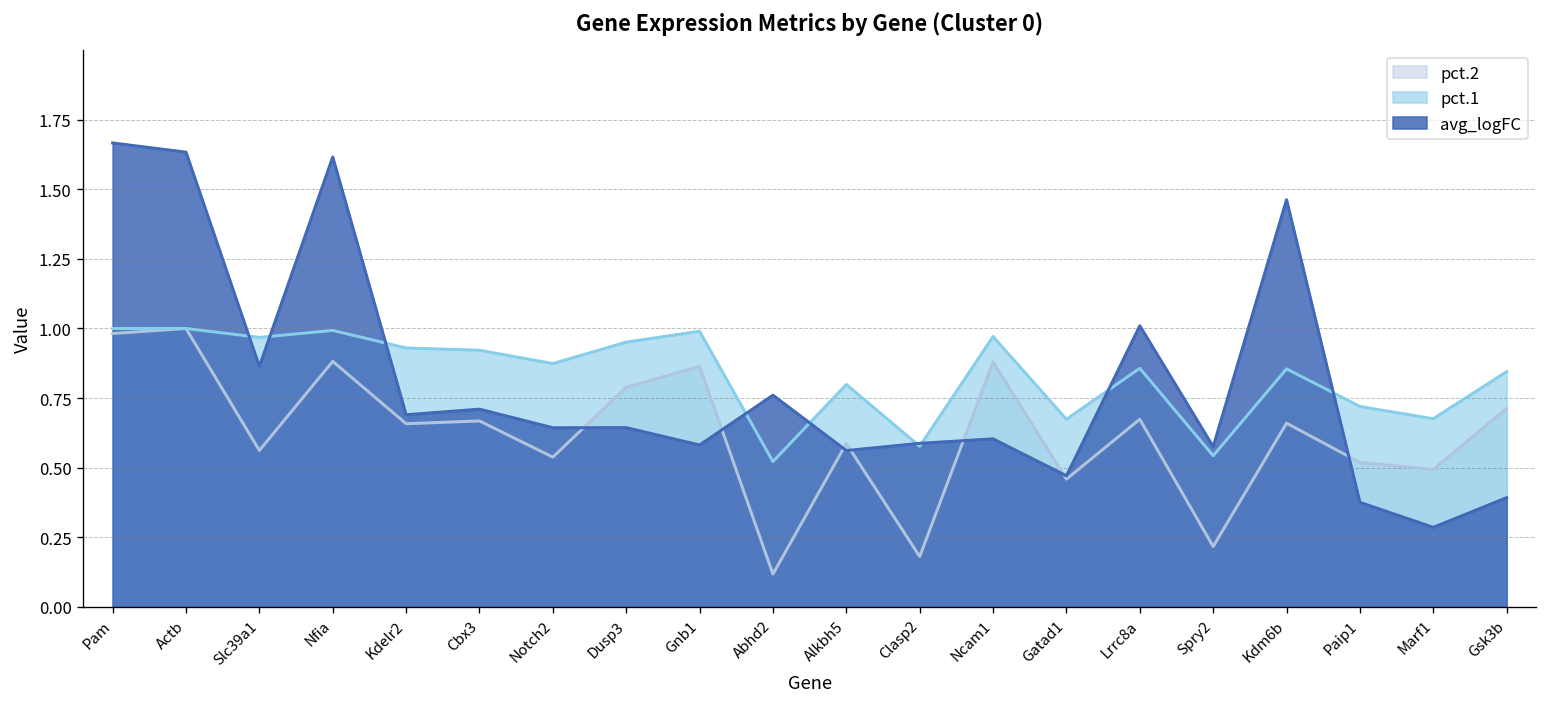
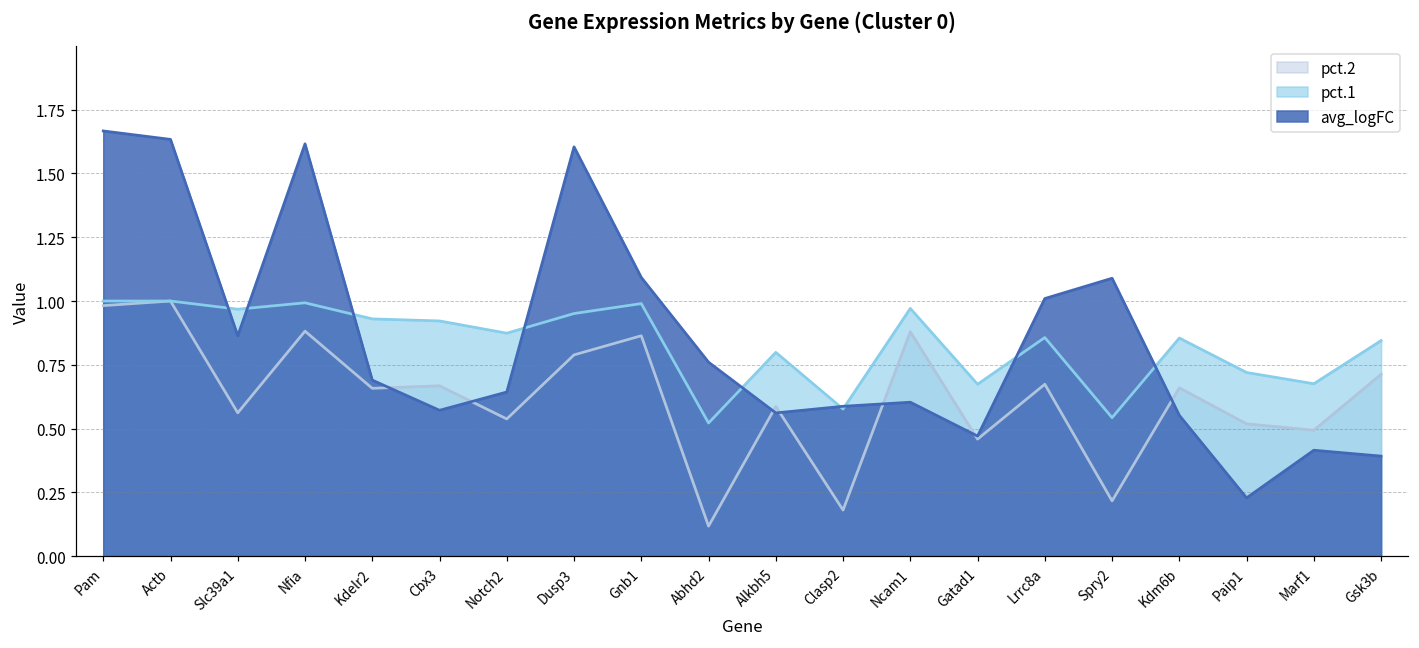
avg_logFC, Cbx3: 0.71 -> 0.57
avg_logFC, Dusp3: 0.64 -> 1.60
avg_logFC, Gnb1: 0.58 -> 1.09
avg_logFC, Spry2: 0.58 -> 1.09
avg_logFC, Kdm6b: 1.46 -> 0.55
avg_logFC, Paip1: 0.38 -> 0.23
avg_logFC, Marf1: 0.29 -> 0.42
